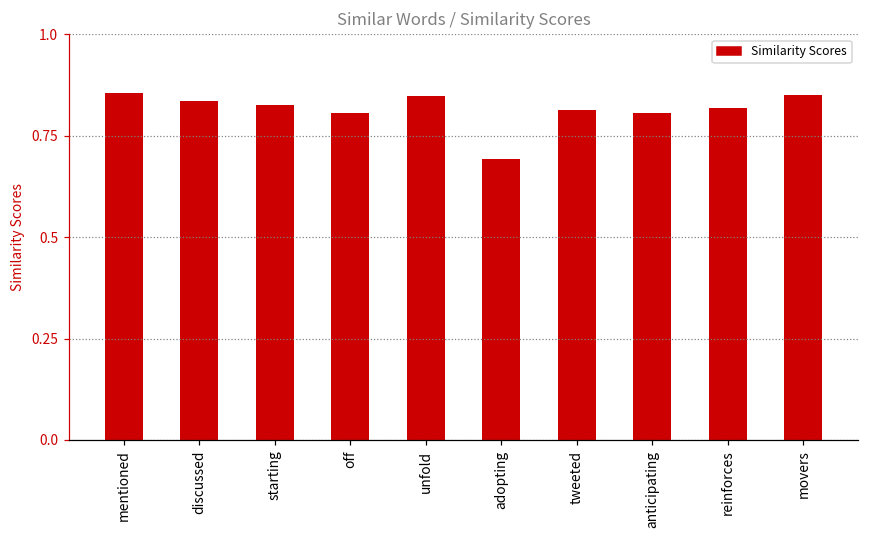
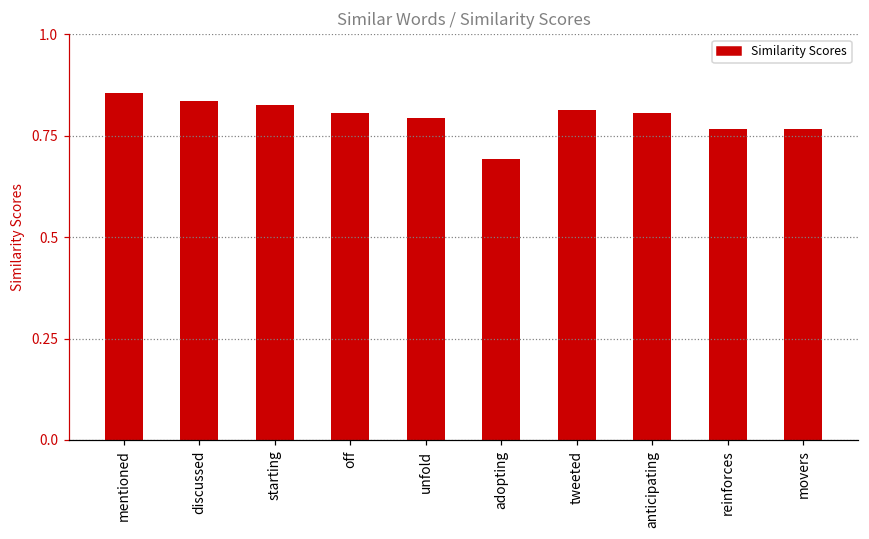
unfold: 0.85 -> 0.79
reinforces: 0.82 -> 0.77
movers: 0.85 -> 0.77
